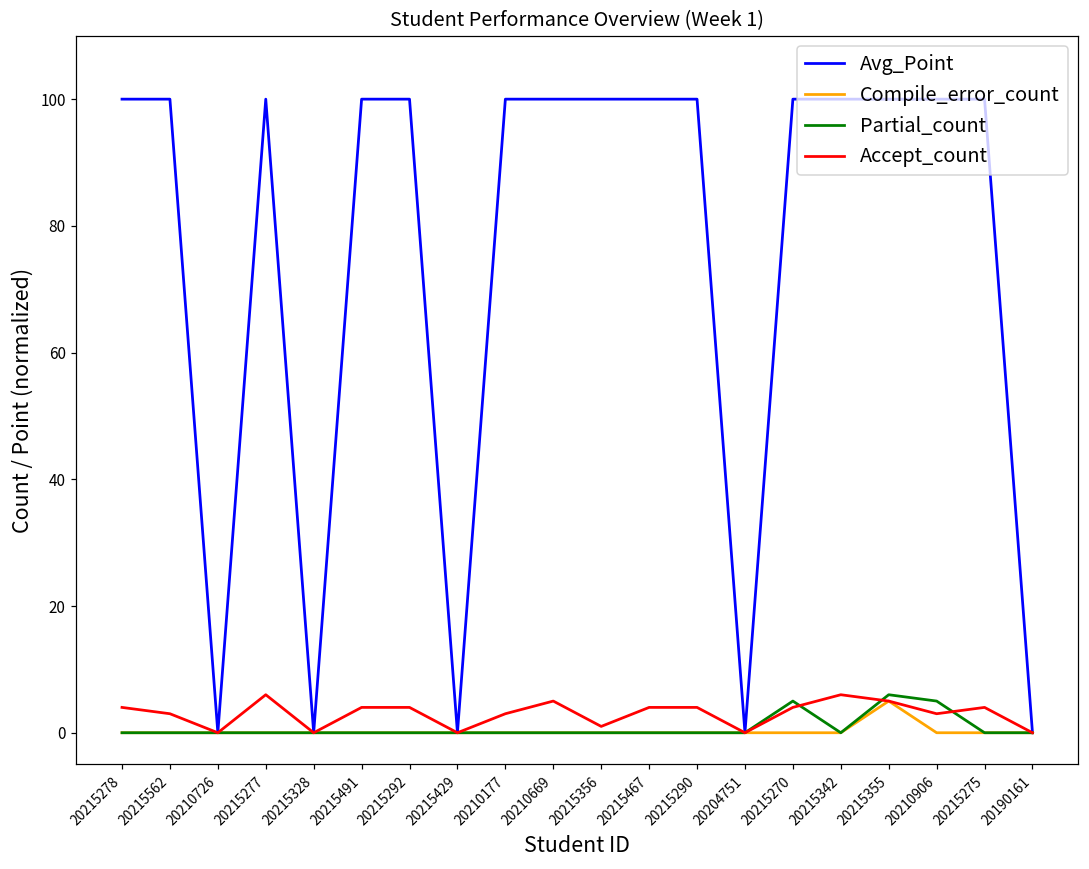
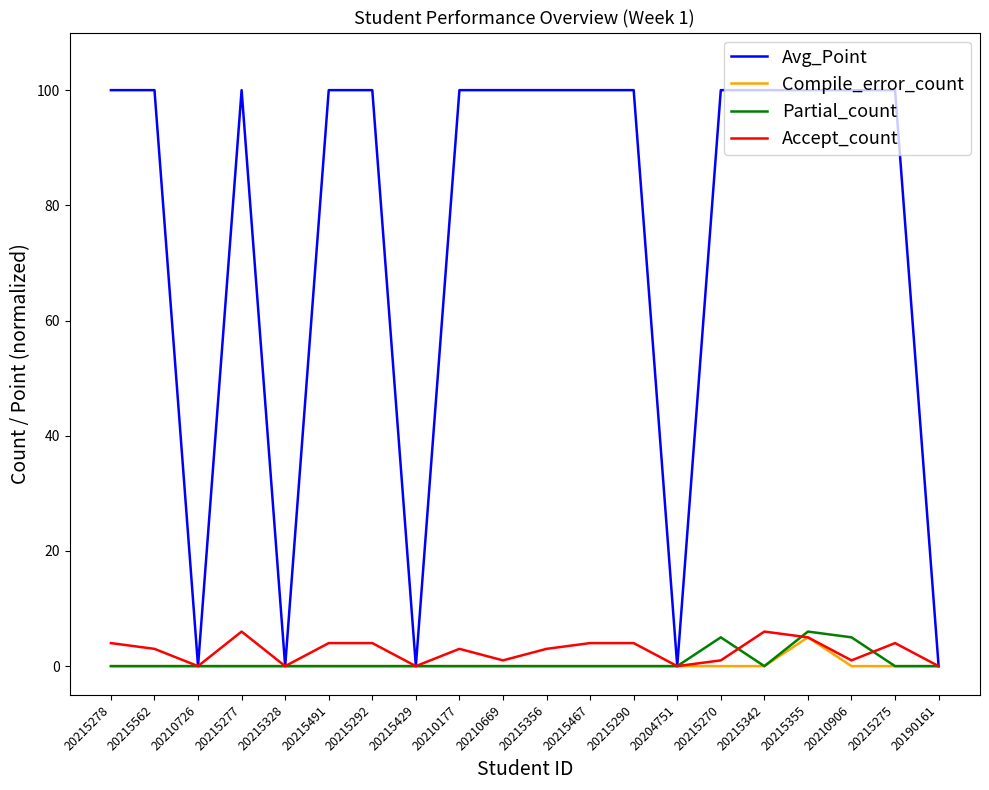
Accept_count, 20210669: 5 -> 1
Accept_count, 20215356: 1 -> 3
Accept_count, 20215270: 4 -> 1
Accept_count, 20210906: 3 -> 1
